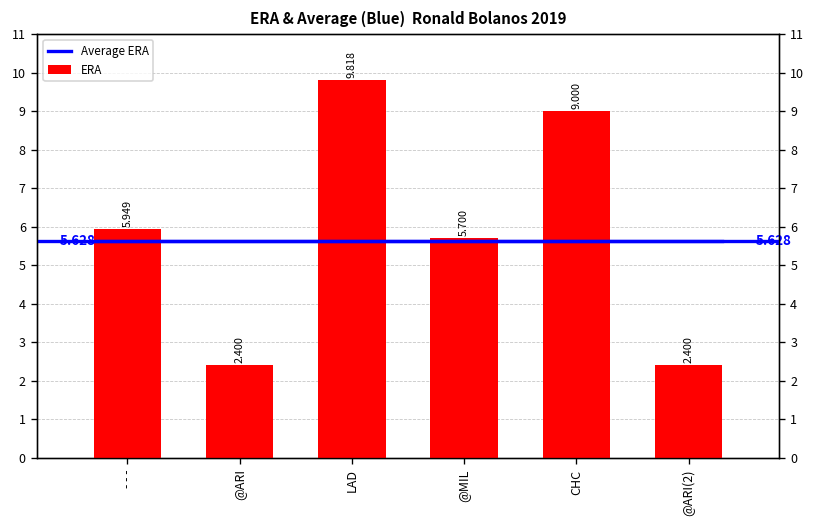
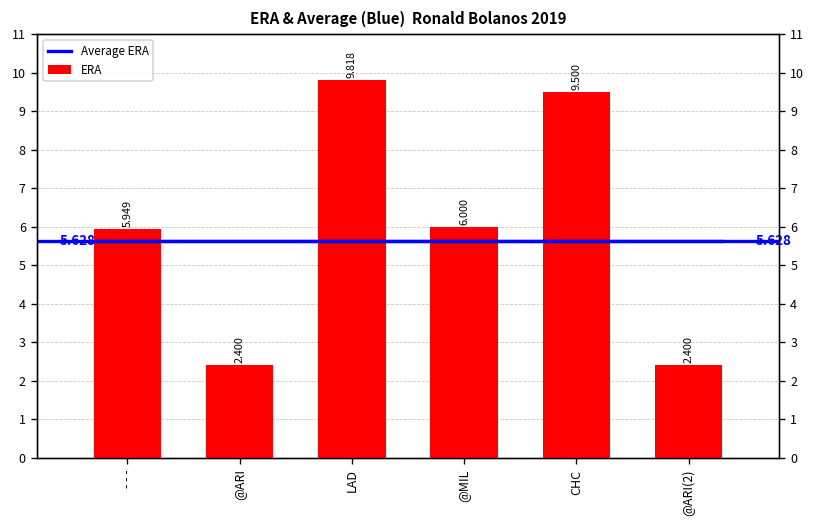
ERA, @MIL: 5.700 -> 6.000
ERA, CHC: 9.000 -> 9.500
